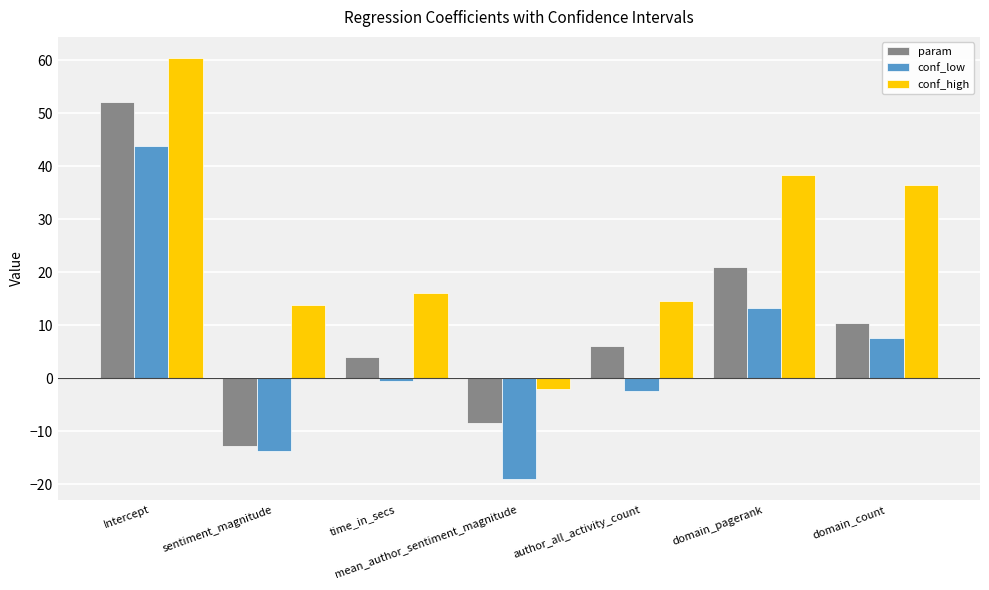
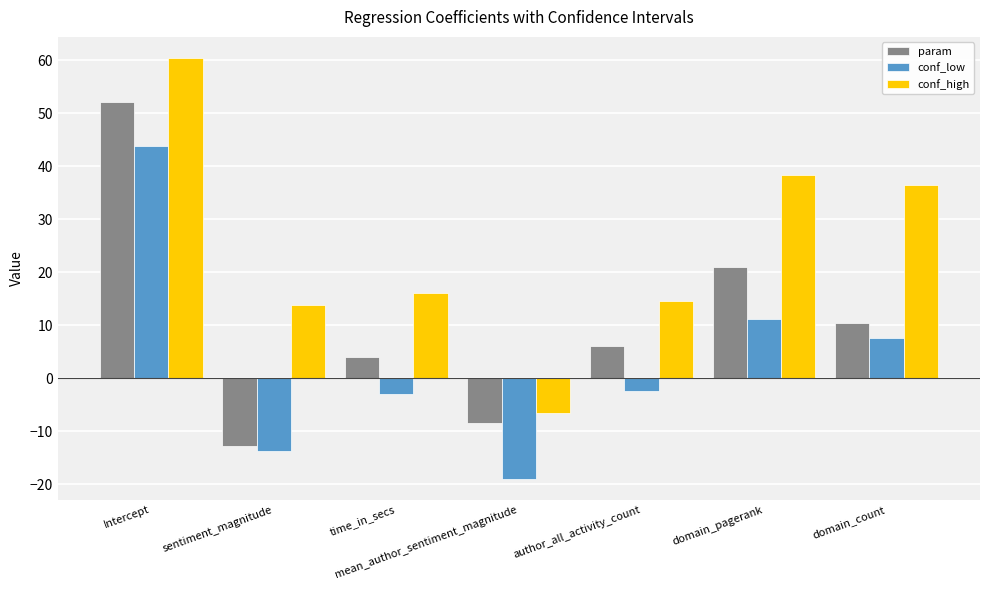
conf_low, time_in_secs: 0 -> -3
conf_high, mean_author_sentiment_magnitude: -2 -> -6
conf_low, domain_pagerank: 13 -> 11
